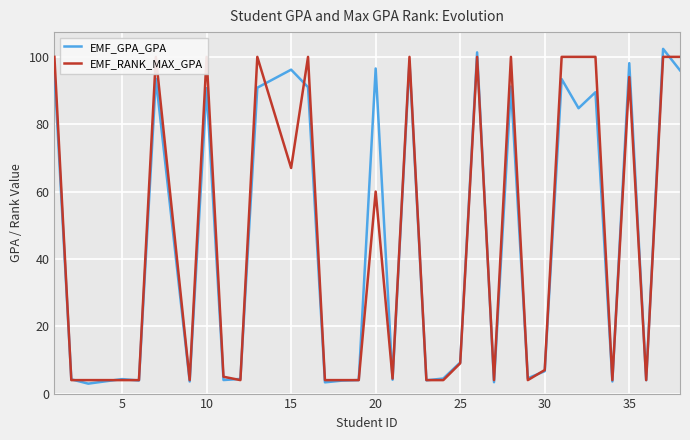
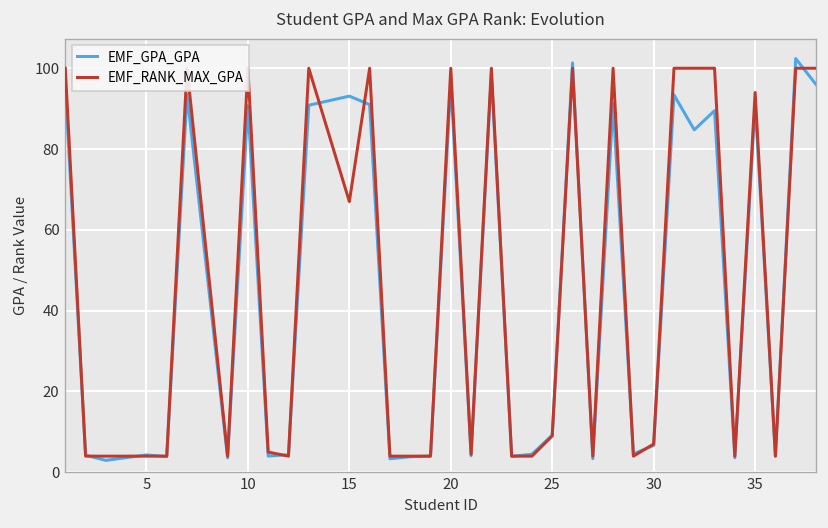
EMF_GPA_GPA, 15: 96 -> 93
EMF_RANK_MAX_GPA, 20: 60 -> 100
EMF_GPA_GPA, 35: 98 -> 91
